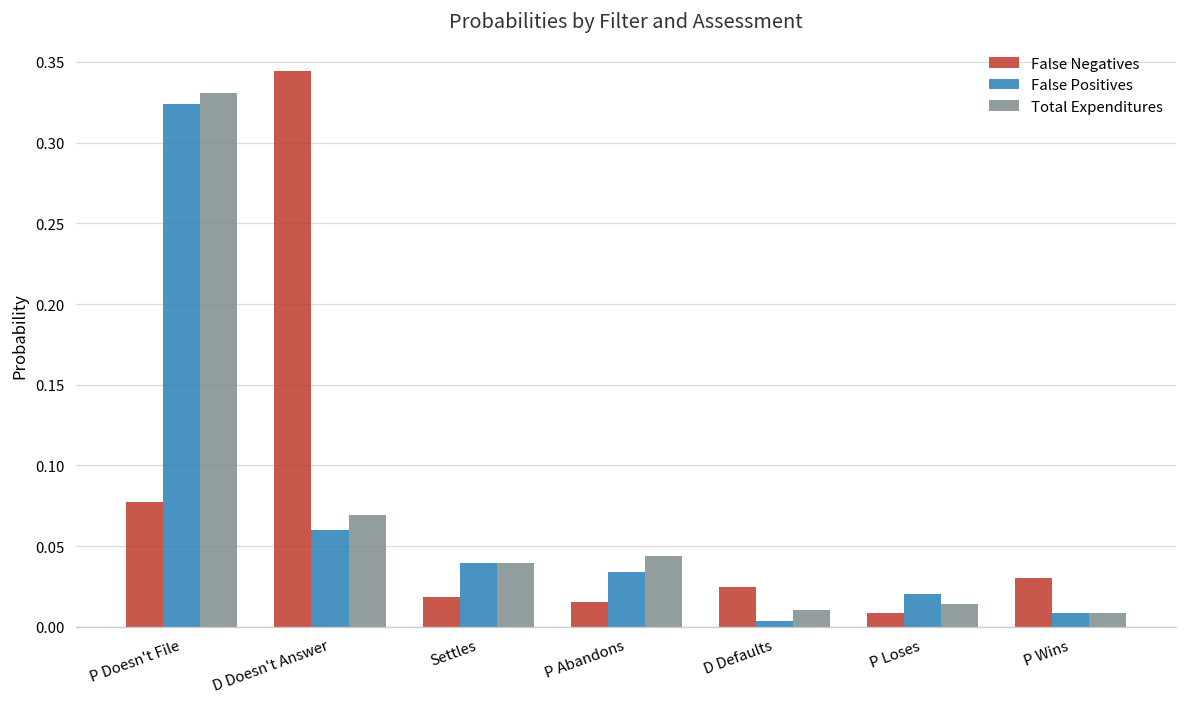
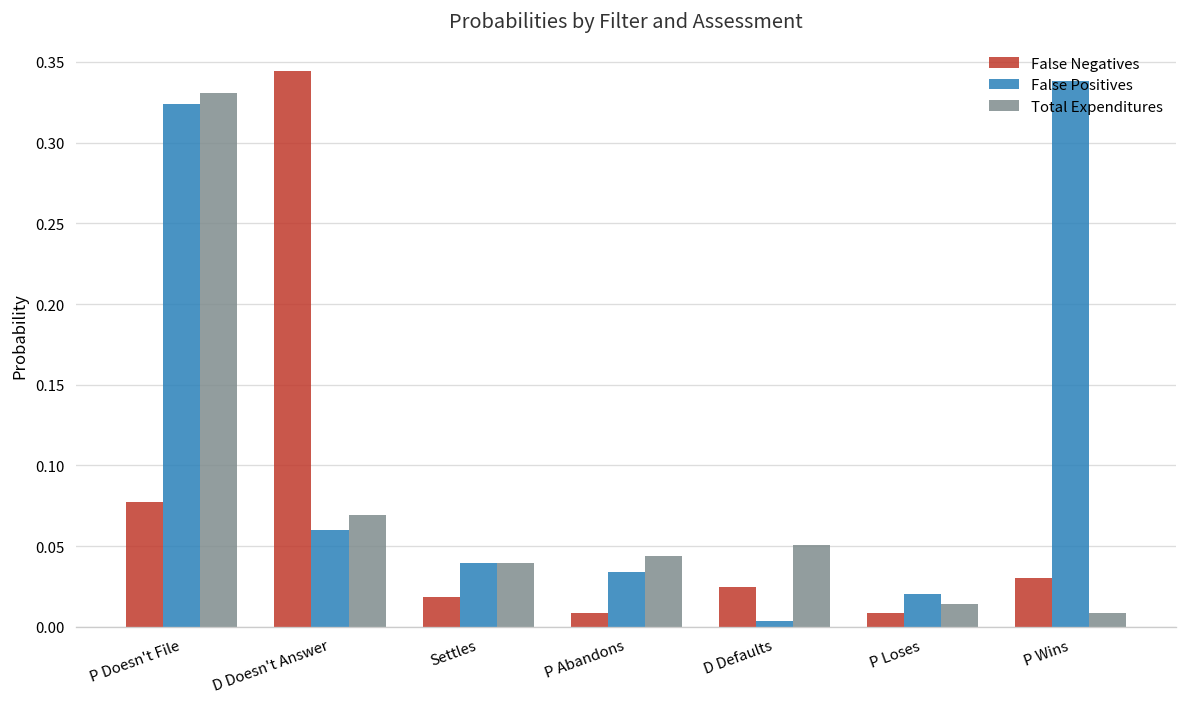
False Negatives, P Abandons: 0.016 -> 0.008
Total Expenditures, D Defaults: 0.010 -> 0.051
False Positives, P Wins: 0.009 -> 0.338
